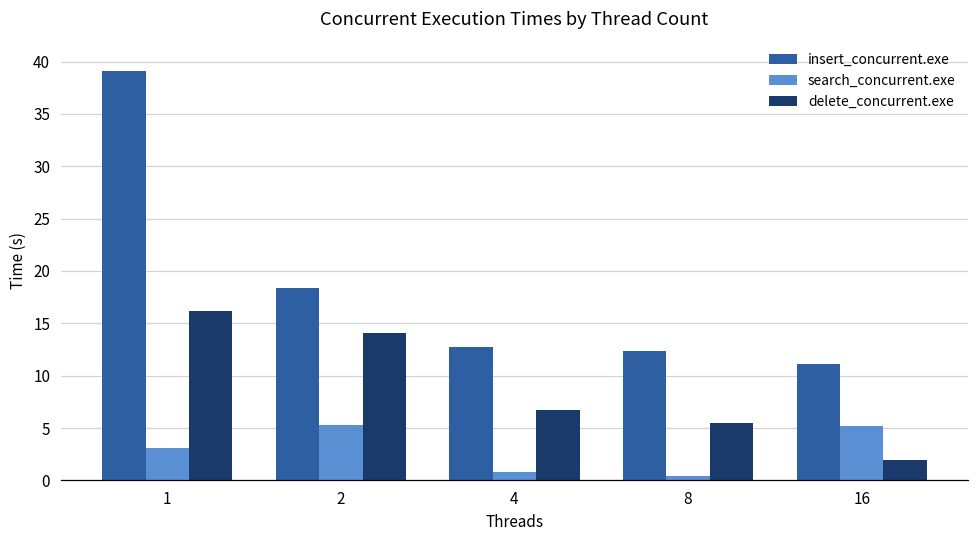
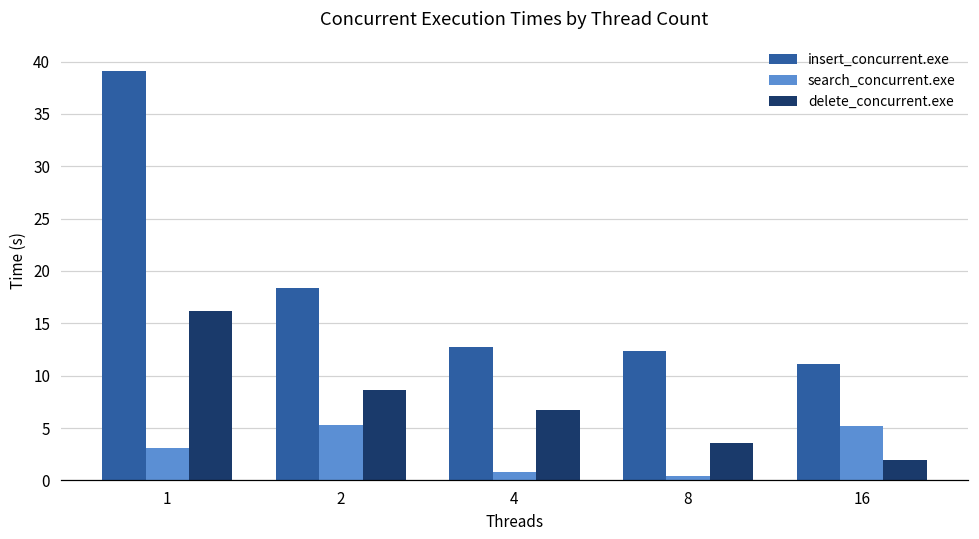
delete_concurrent.exe, 2: 14 -> 9
delete_concurrent.exe, 8: 5 -> 4
